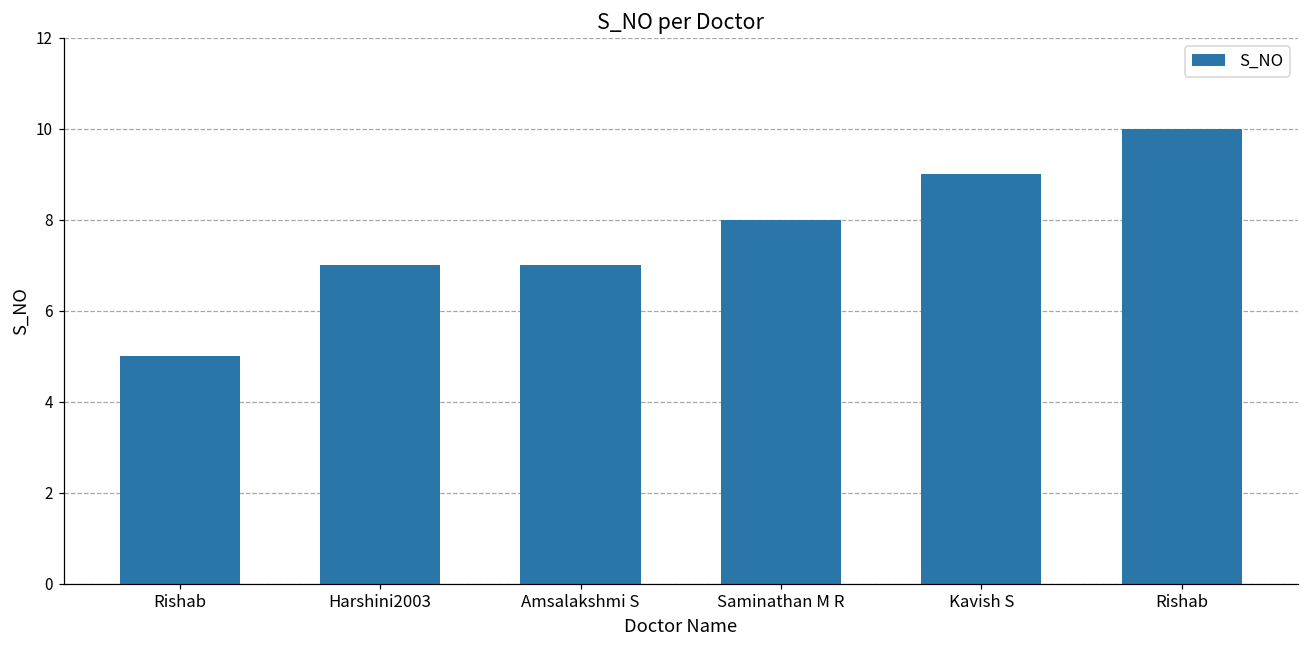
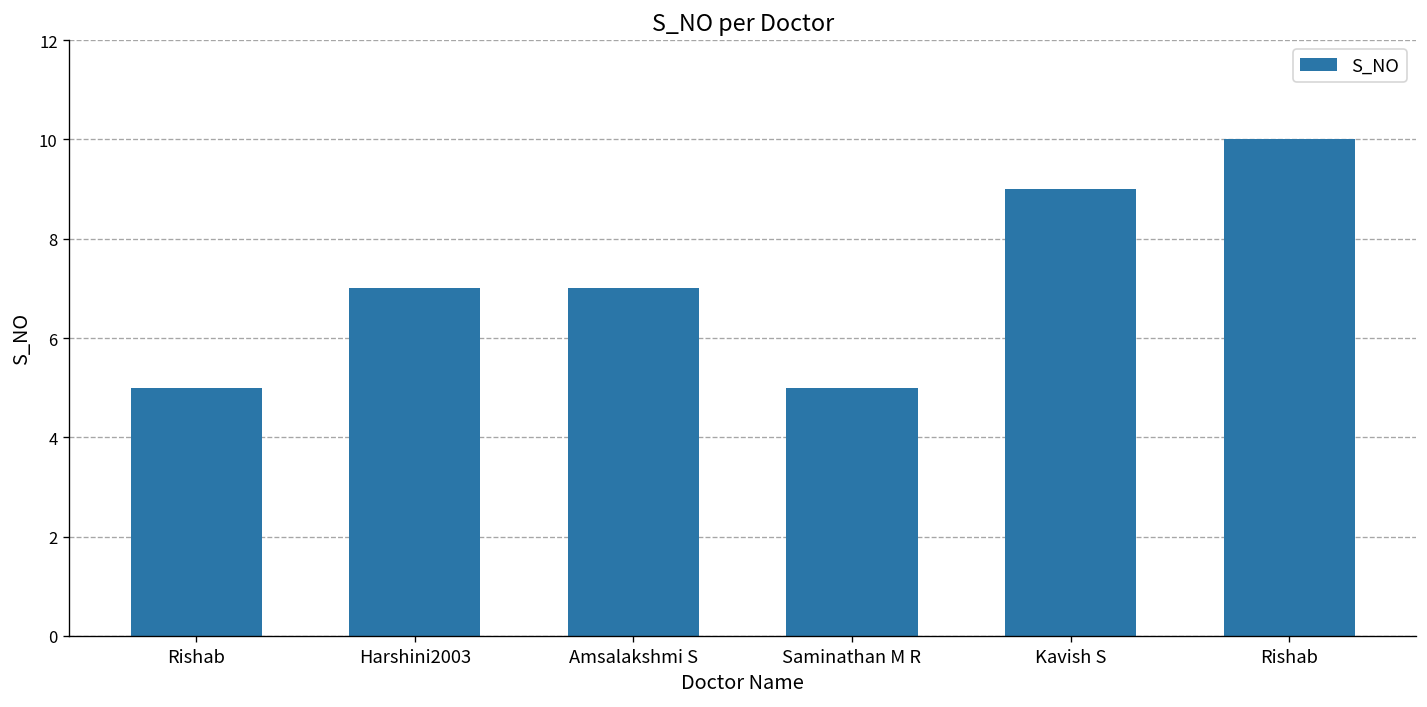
Saminathan M R: 8 -> 5
